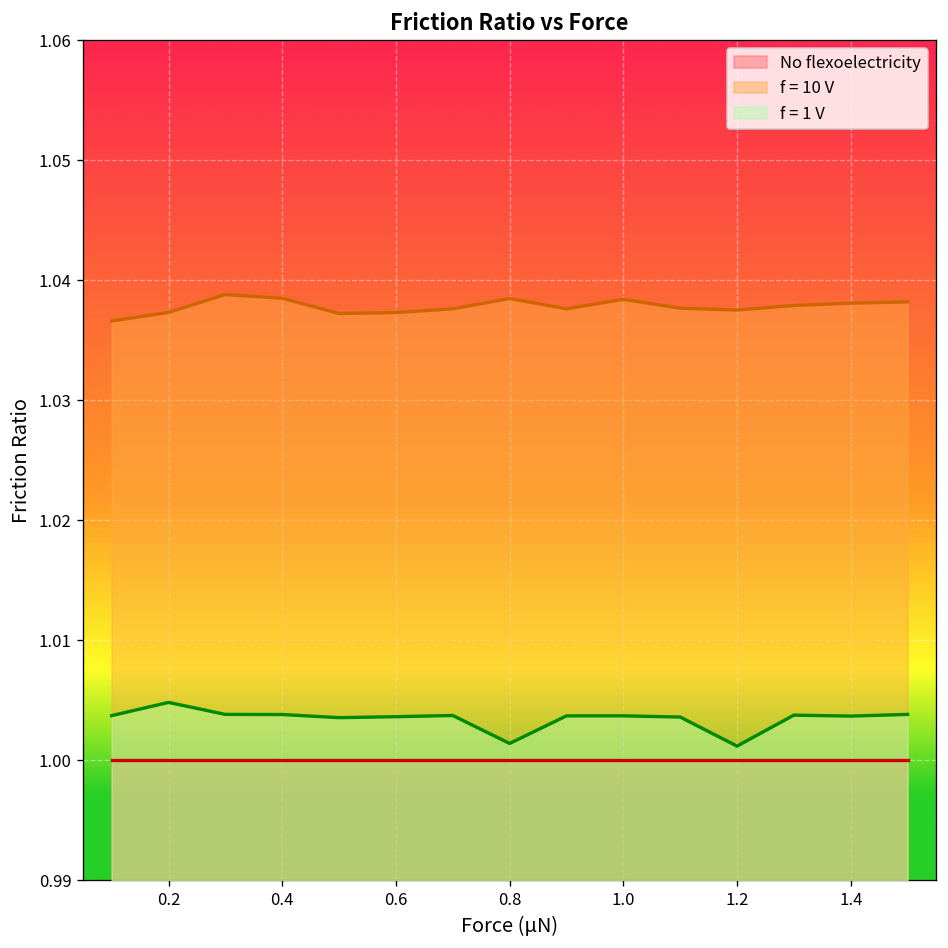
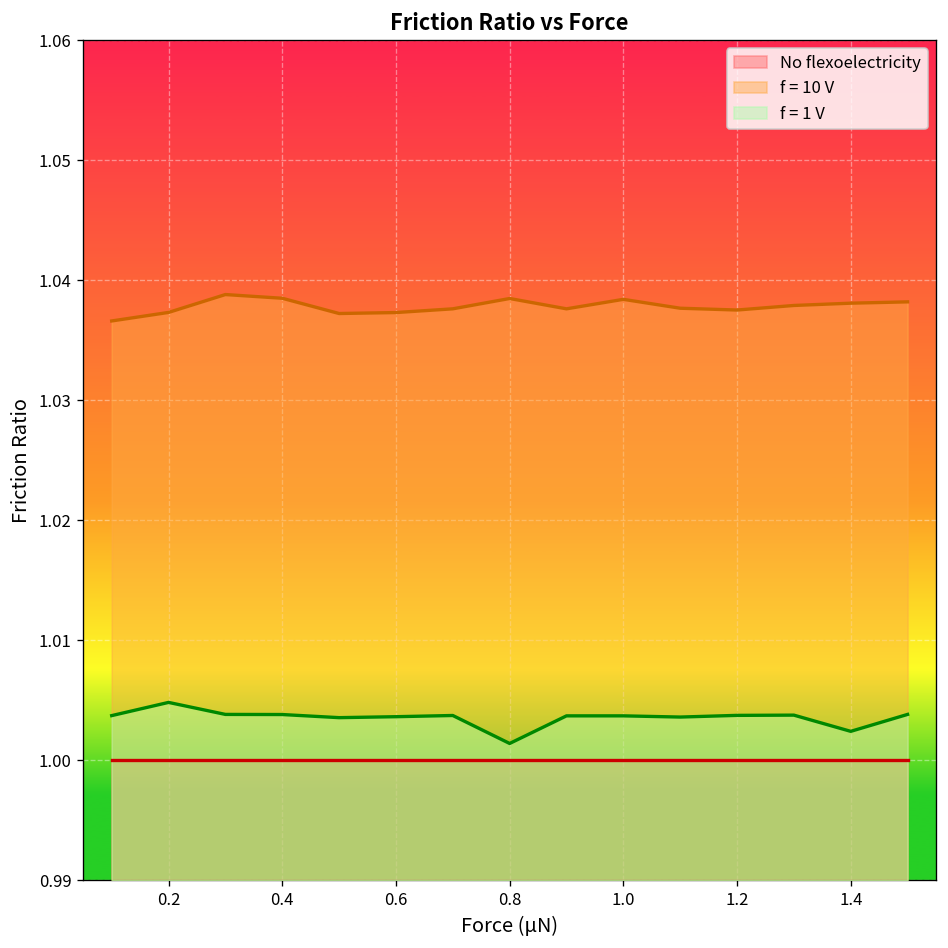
f = 1 V, 1.2: 1.0012 -> 1.0038
f = 1 V, 1.4: 1.0037 -> 1.0024
